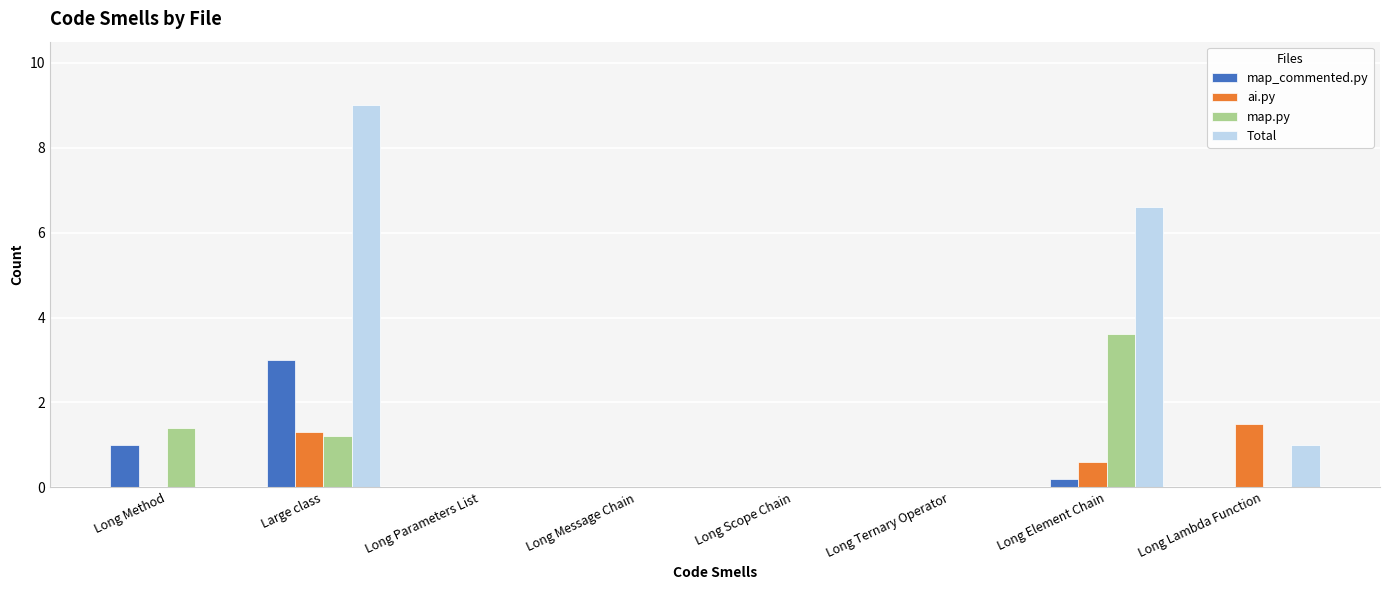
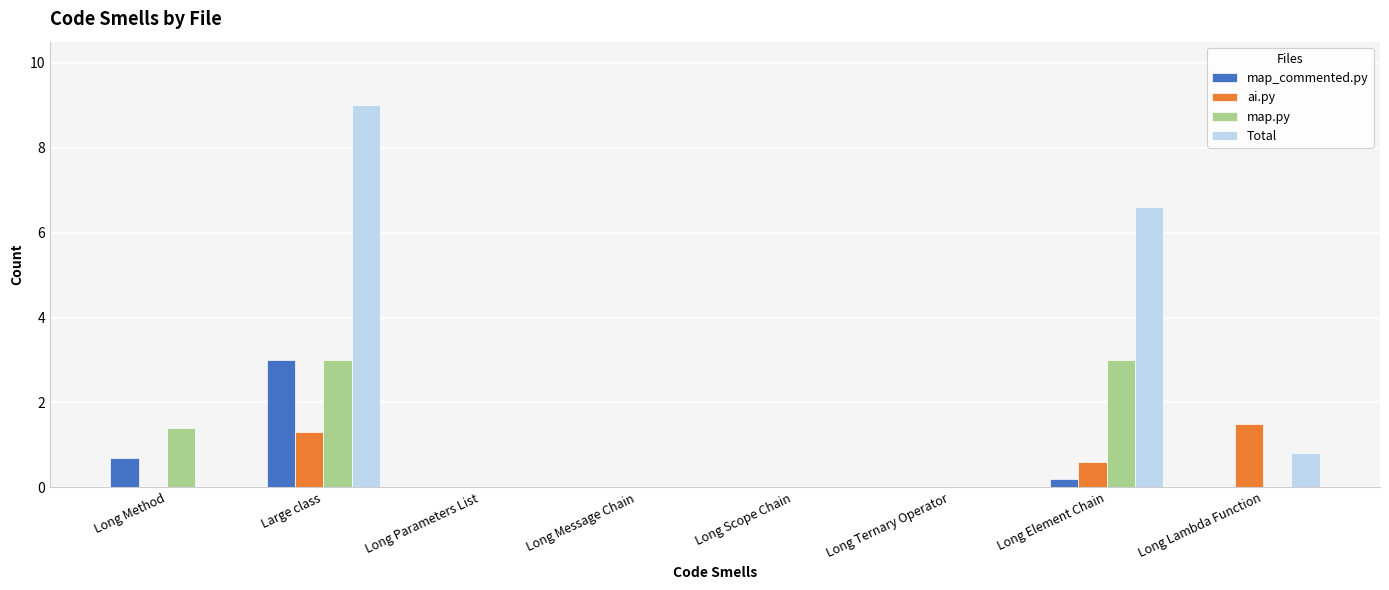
map_commented.py, Long Method: 1.0 -> 0.7
map.py, Large class: 1.2 -> 3.0
map.py, Long Element Chain: 3.6 -> 3.0
Total, Long Lambda Function: 1.0 -> 0.8
